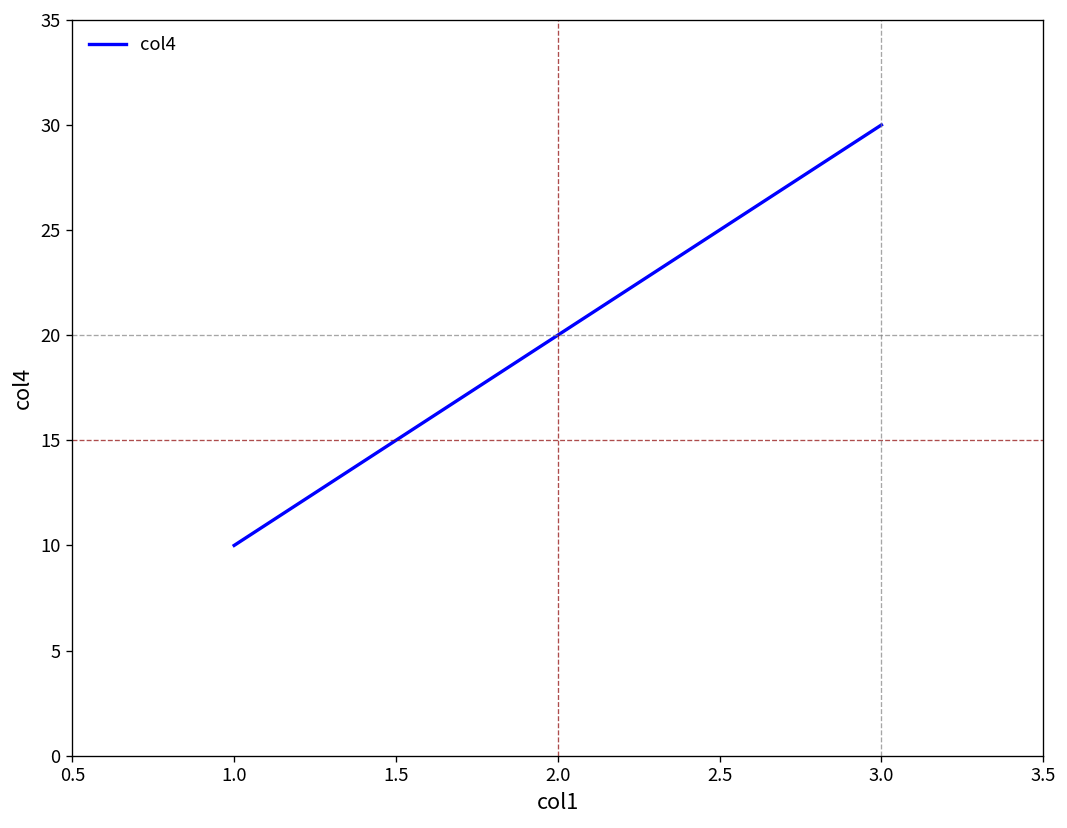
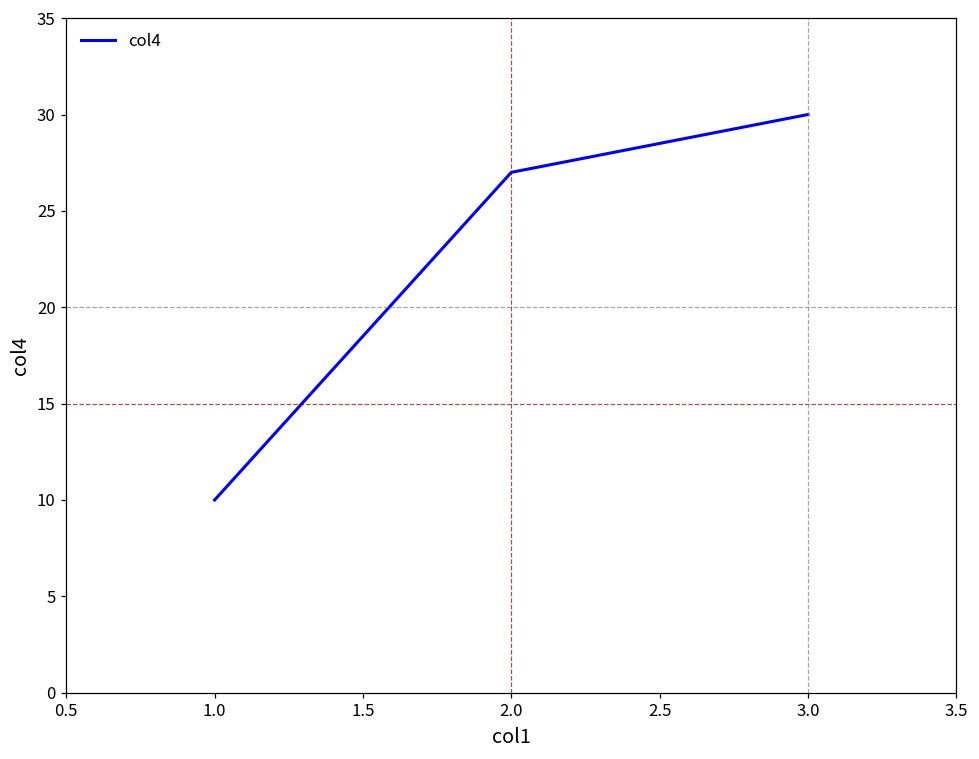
2.0: 20 -> 27
